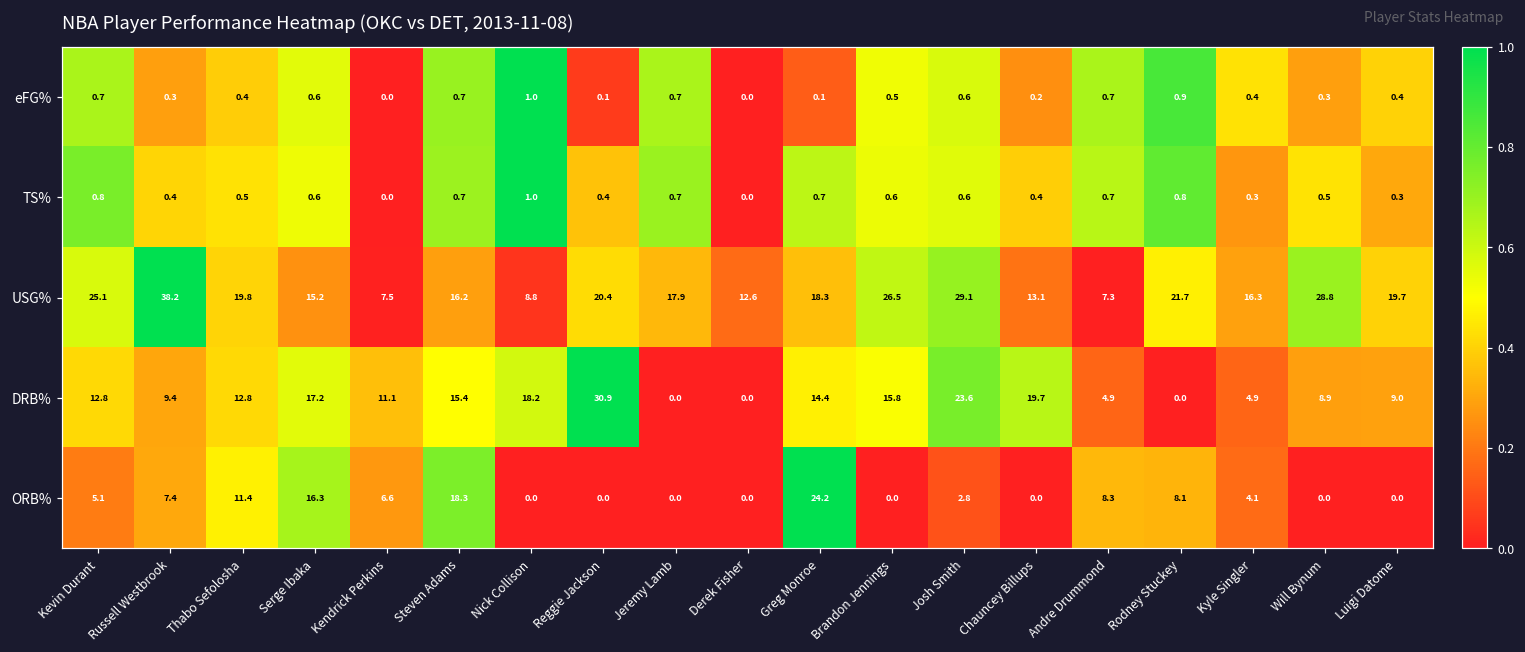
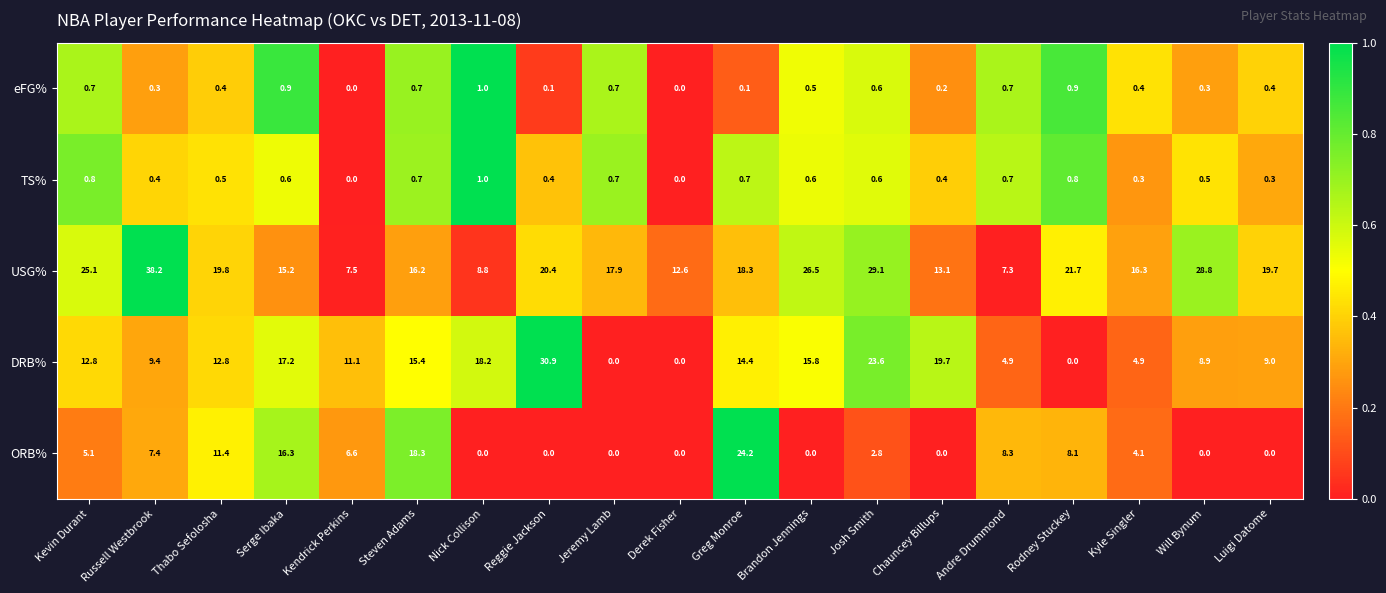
eFG%, Serge Ibaka: 0.6 -> 0.9
